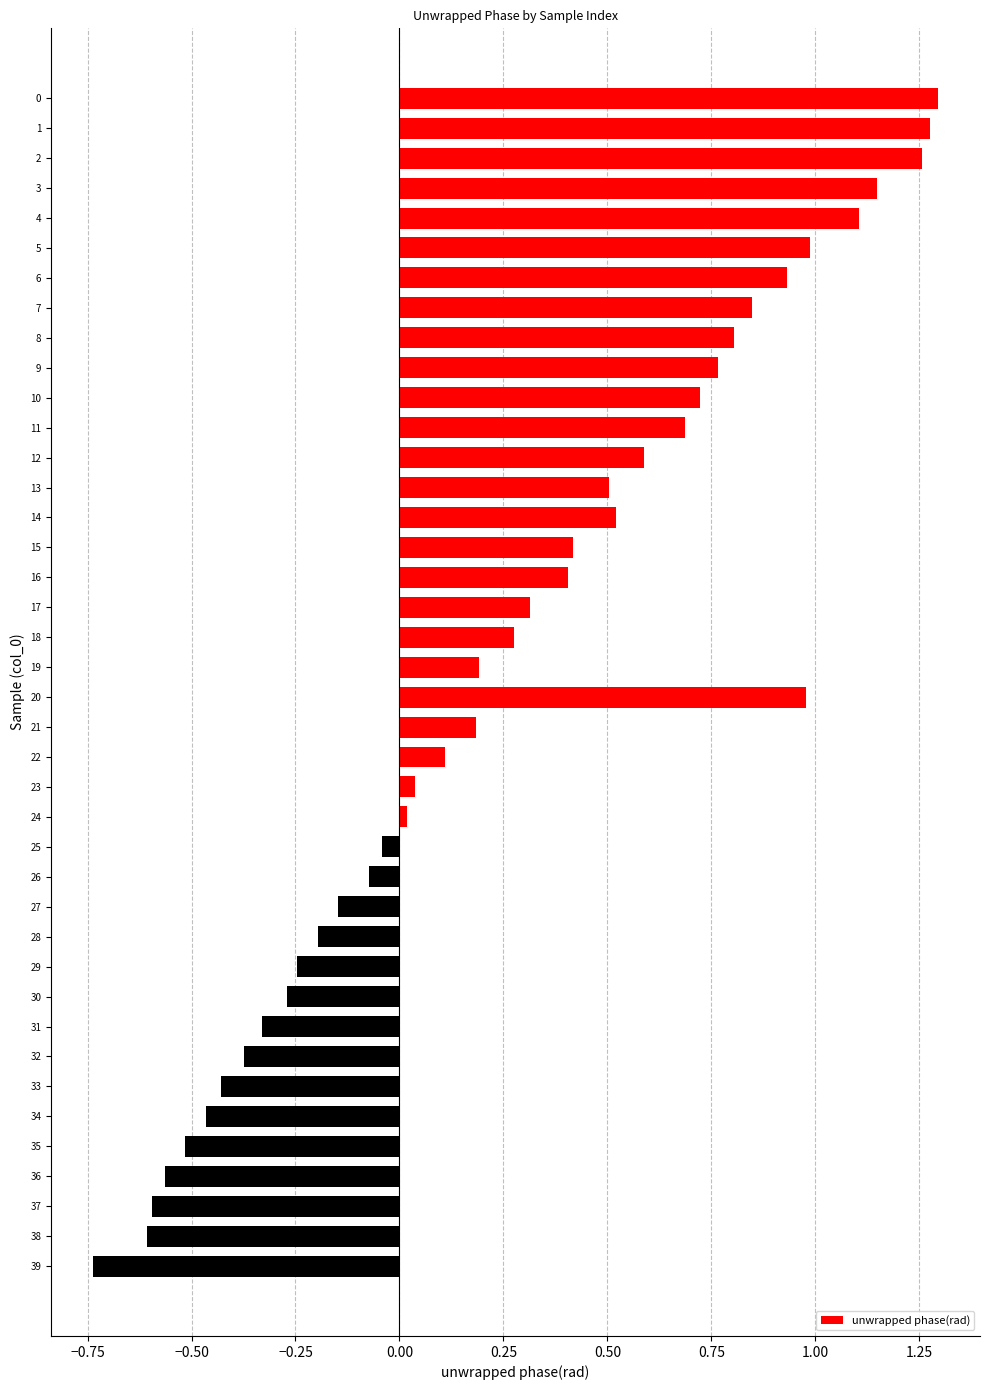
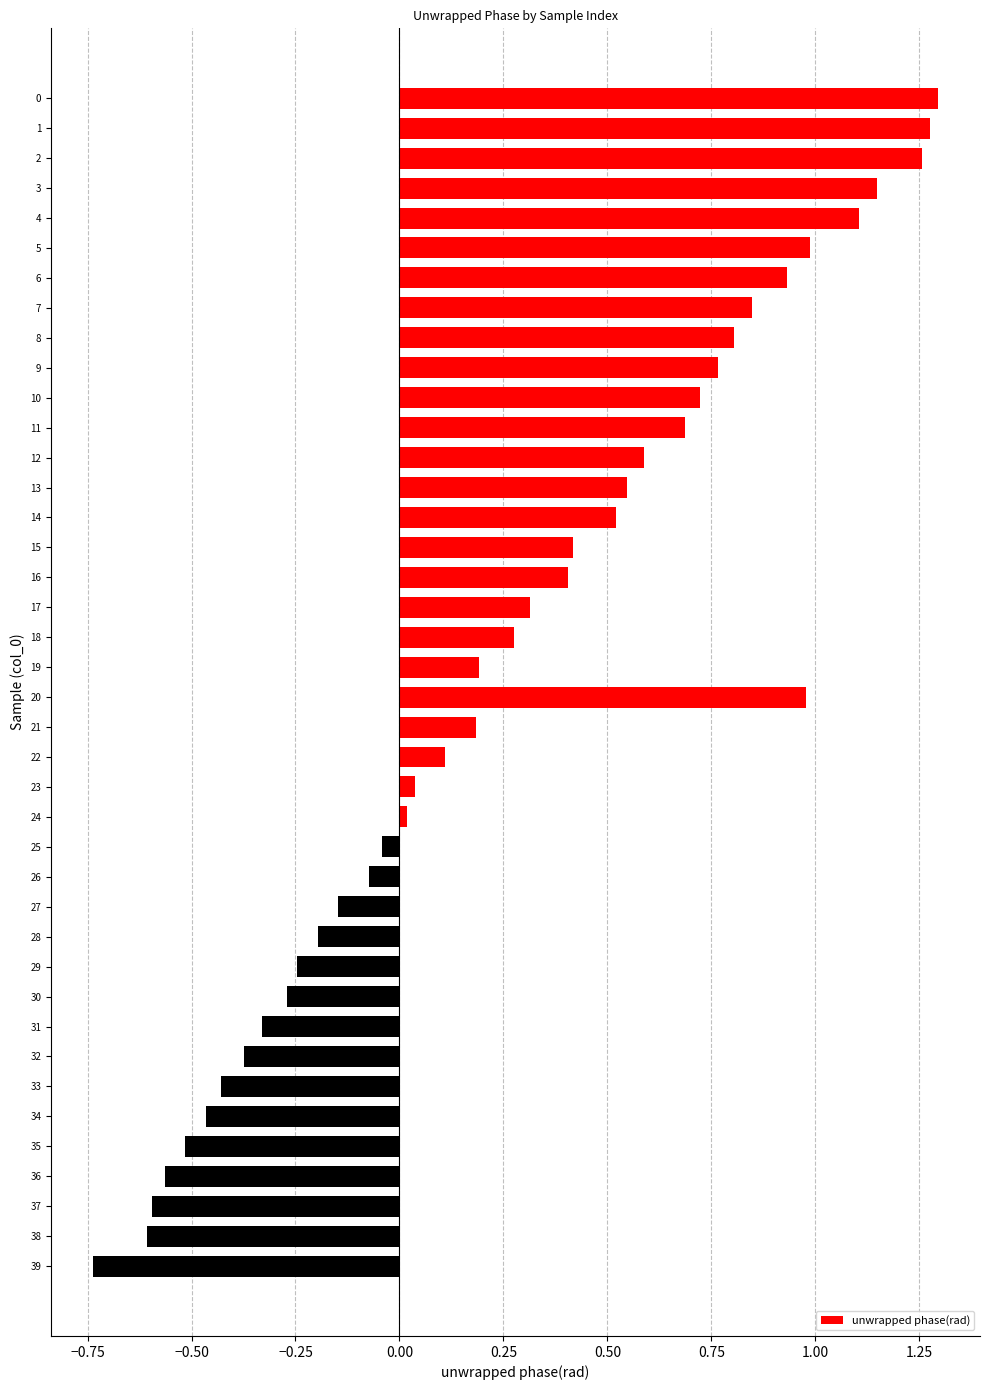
13: 0.50 -> 0.55
